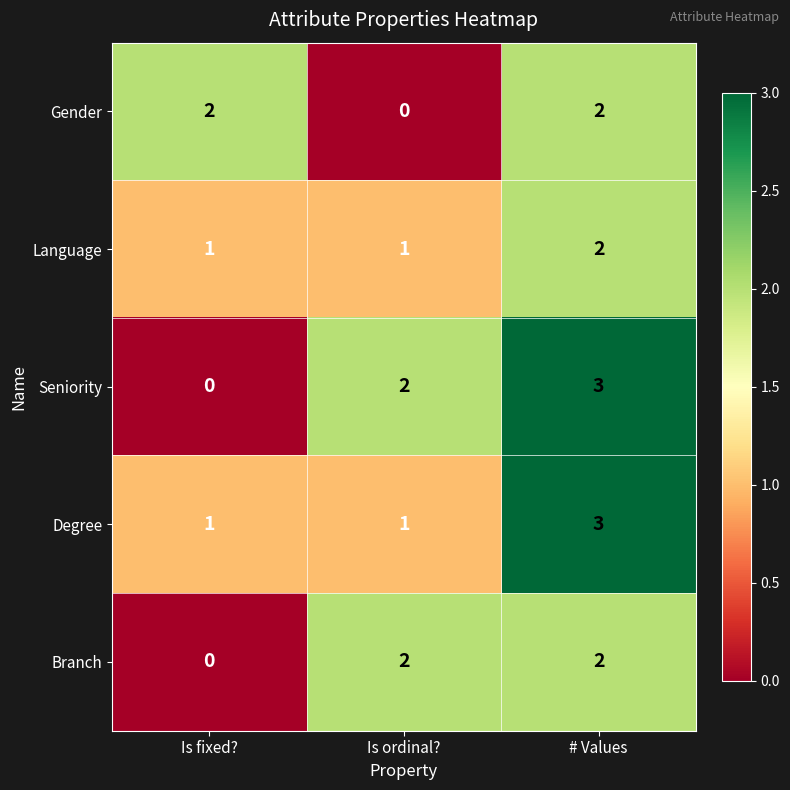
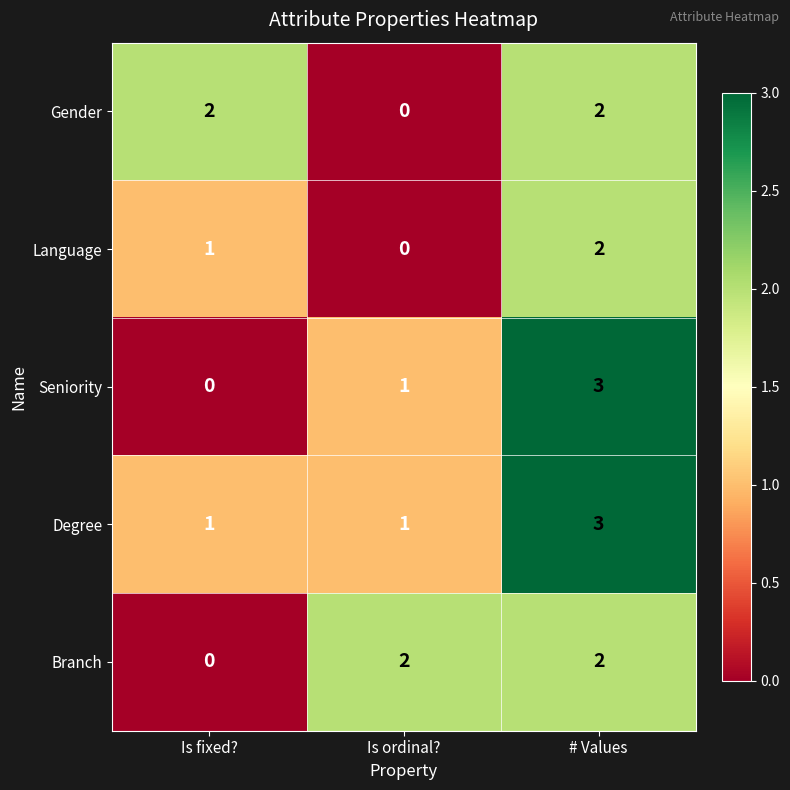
Language, Is ordinal?: 1 -> 0
Seniority, Is ordinal?: 2 -> 1
